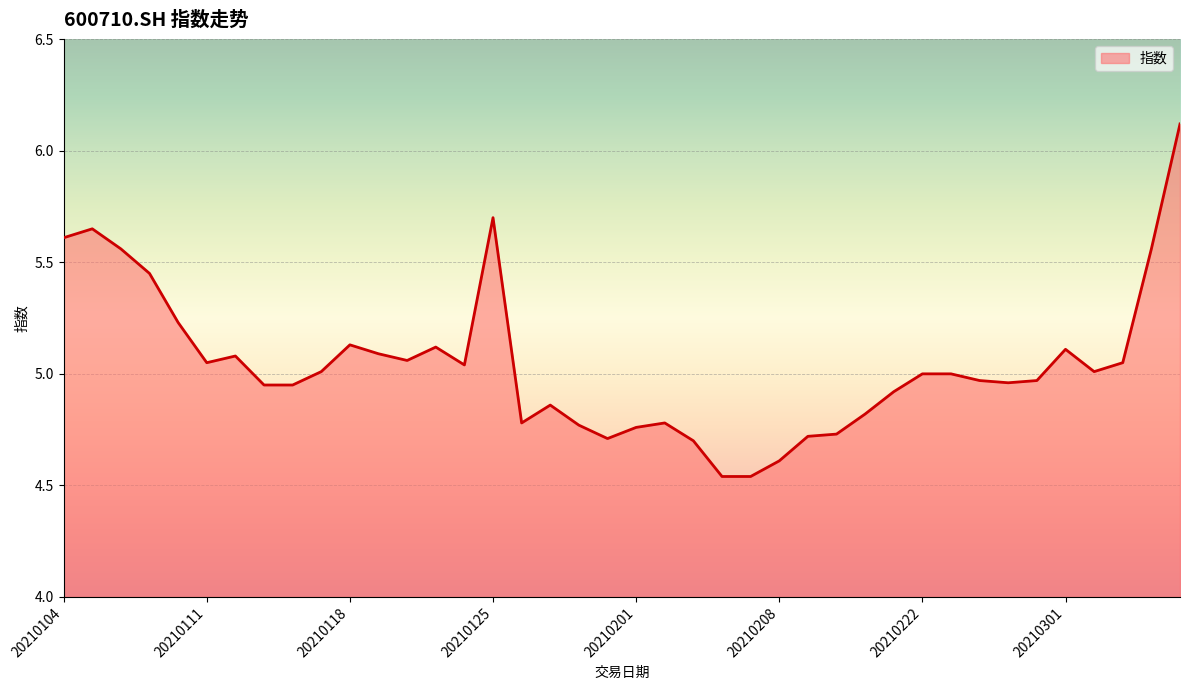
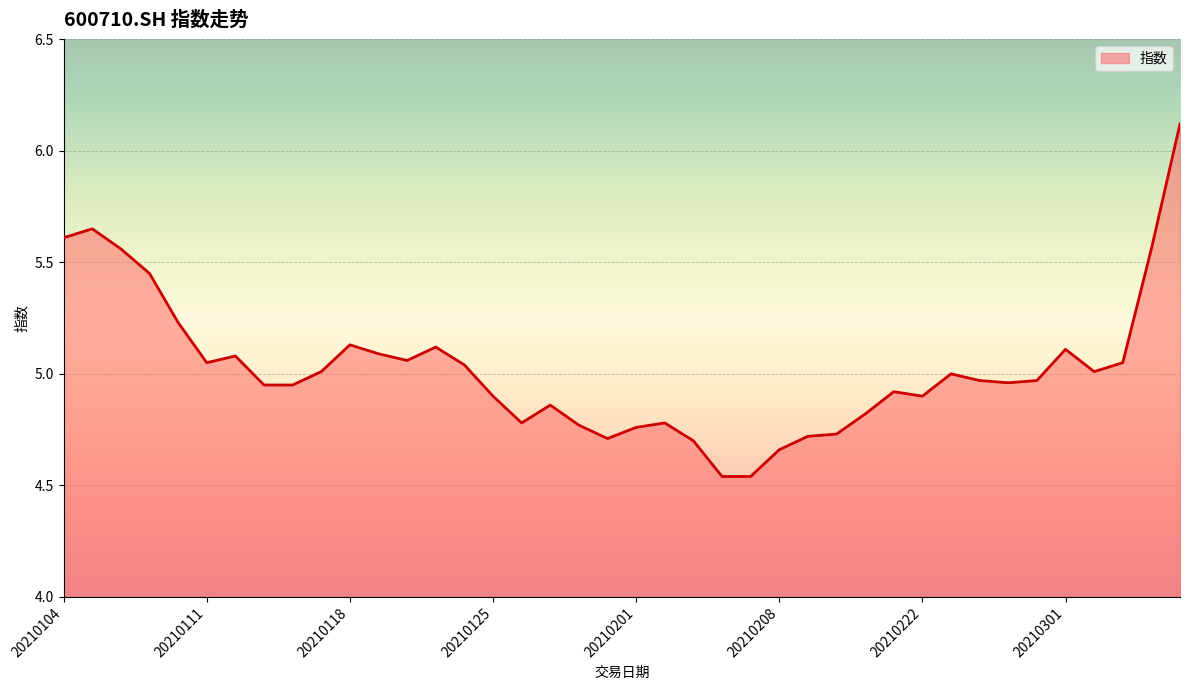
20210125: 5.7 -> 4.9
20210208: 4.61 -> 4.66
20210222: 5.0 -> 4.9
